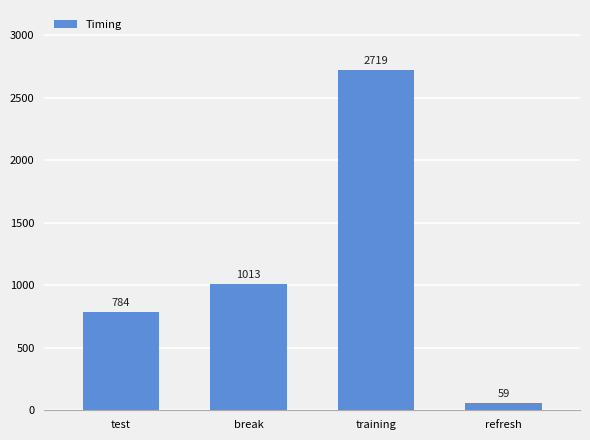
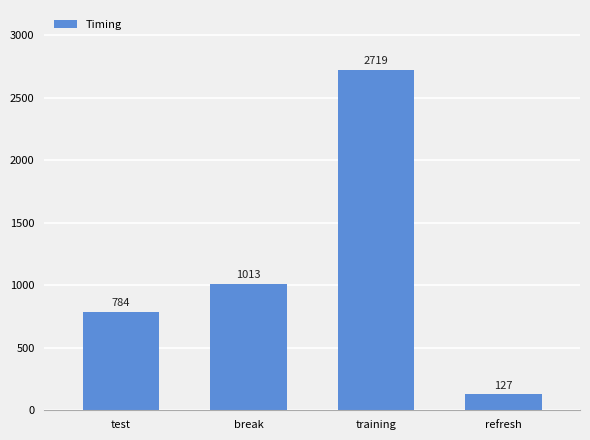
refresh: 59 -> 127
